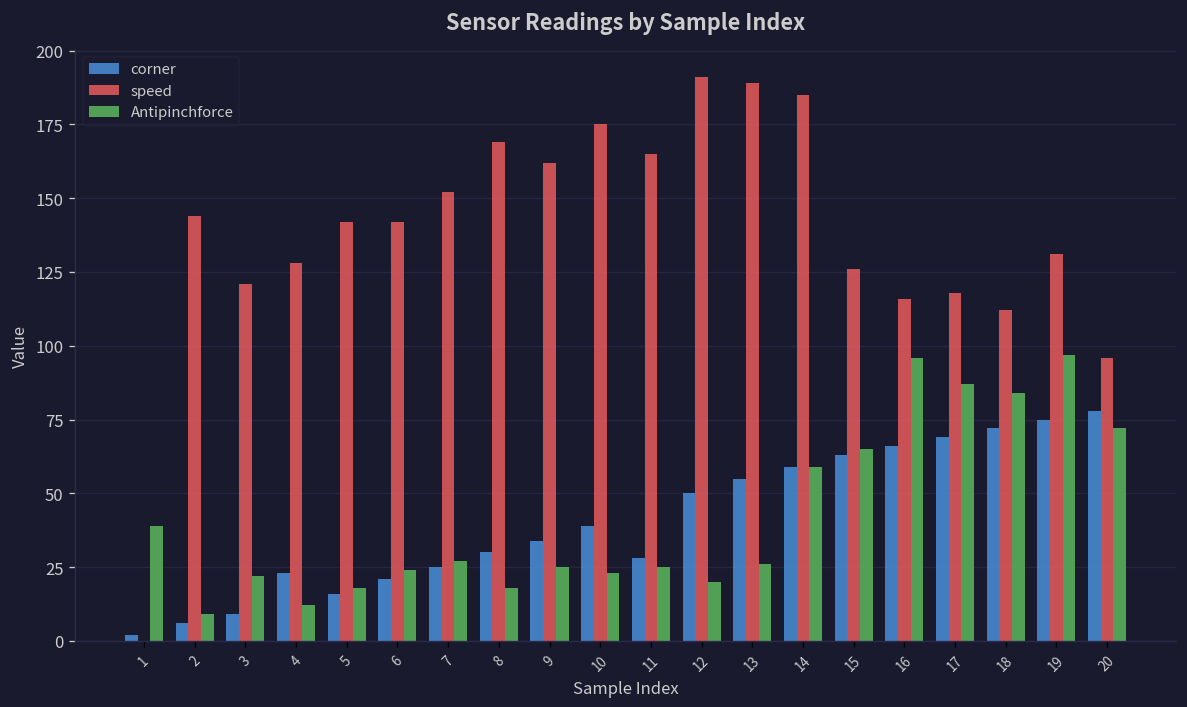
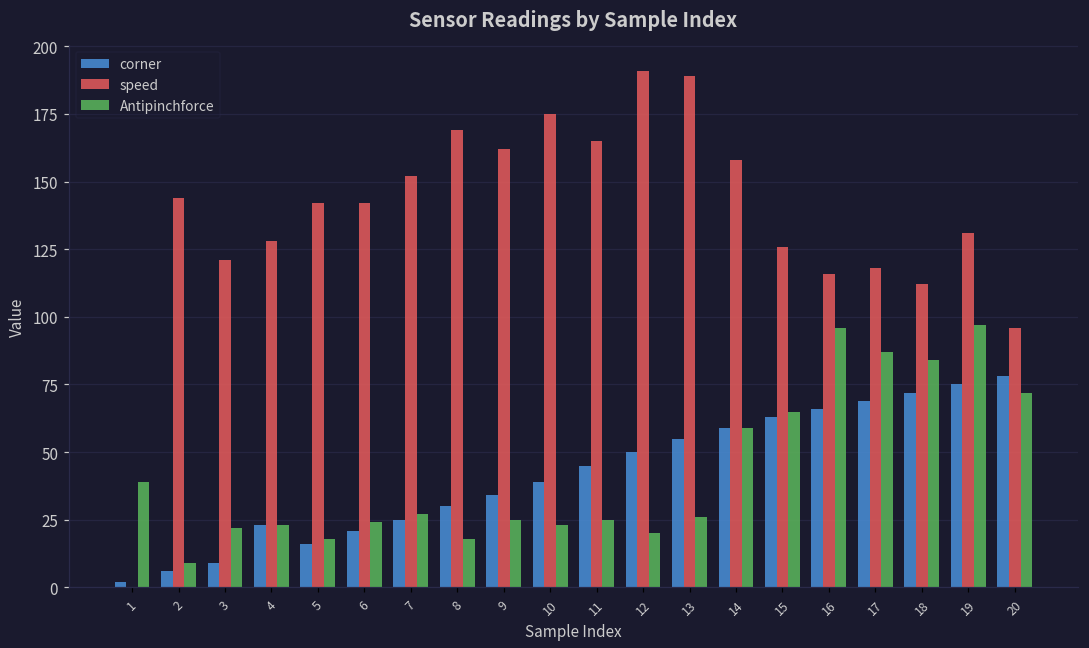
Antipinchforce, 4: 12 -> 23
corner, 11: 28 -> 45
speed, 14: 185 -> 158
